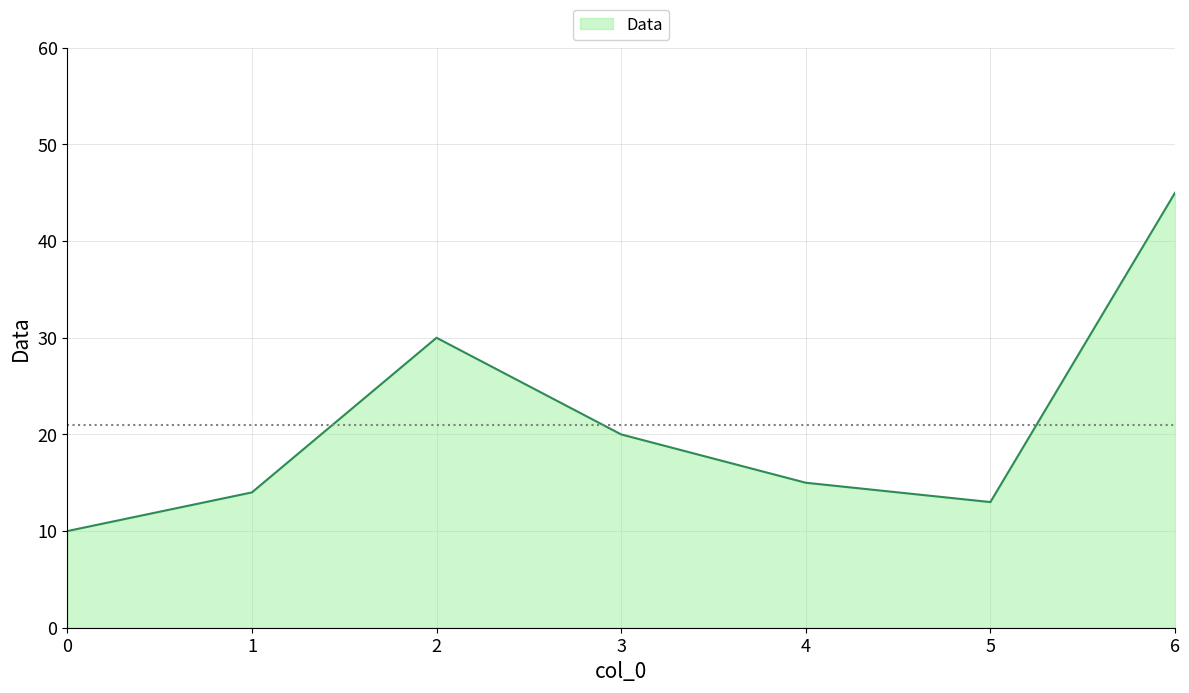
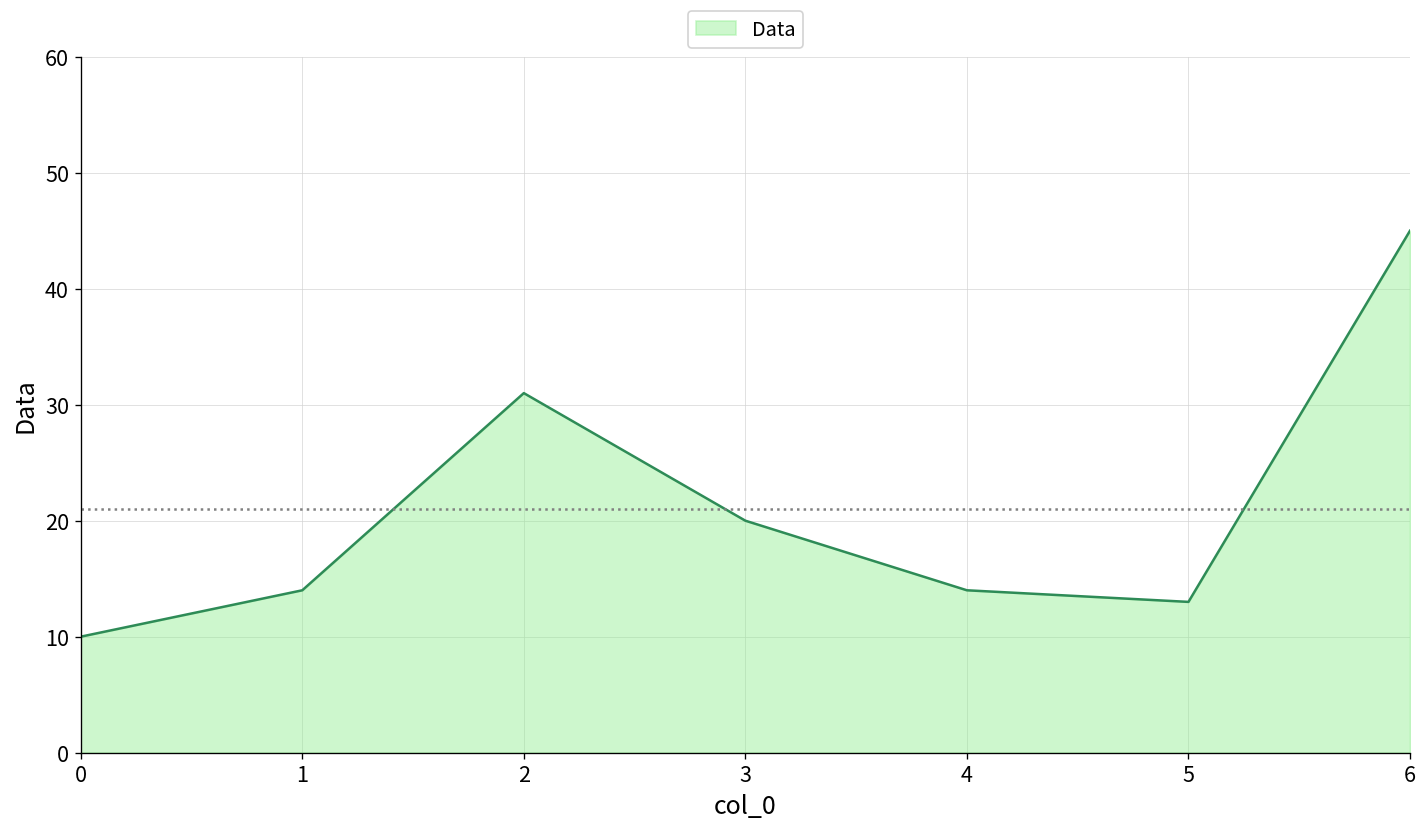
2: 30 -> 31
4: 15 -> 14
